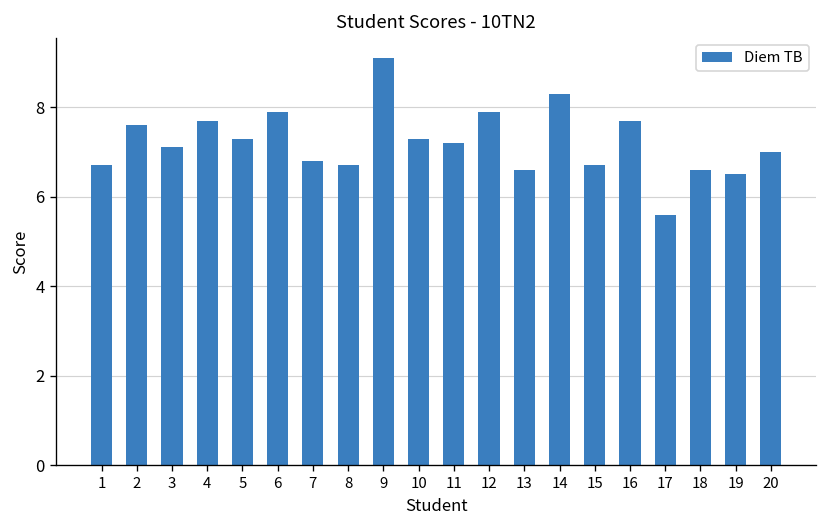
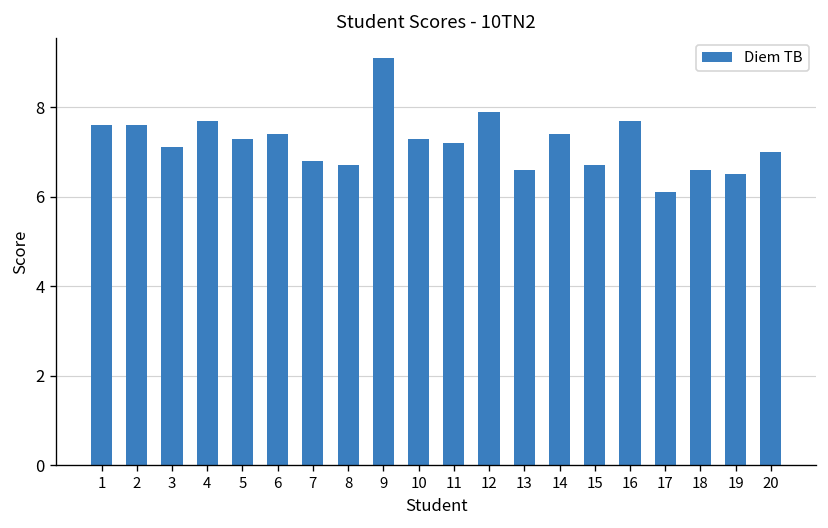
1: 6.7 -> 7.6
6: 7.9 -> 7.4
14: 8.3 -> 7.4
17: 5.6 -> 6.1
